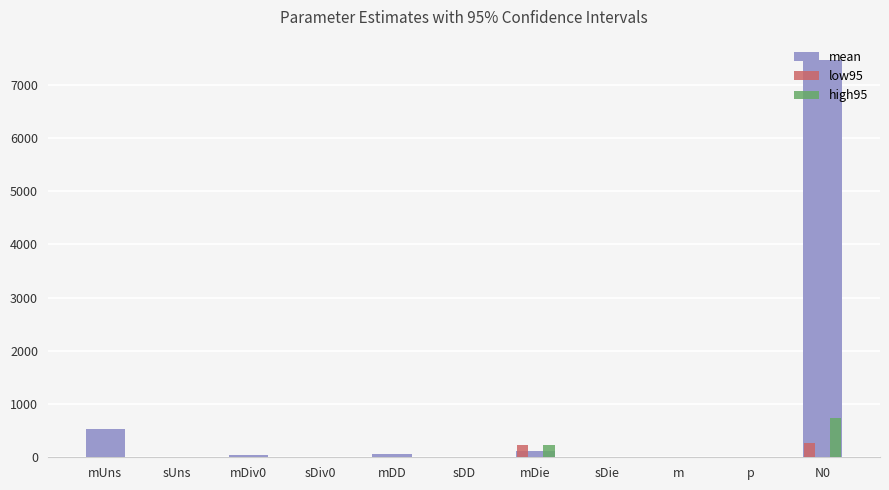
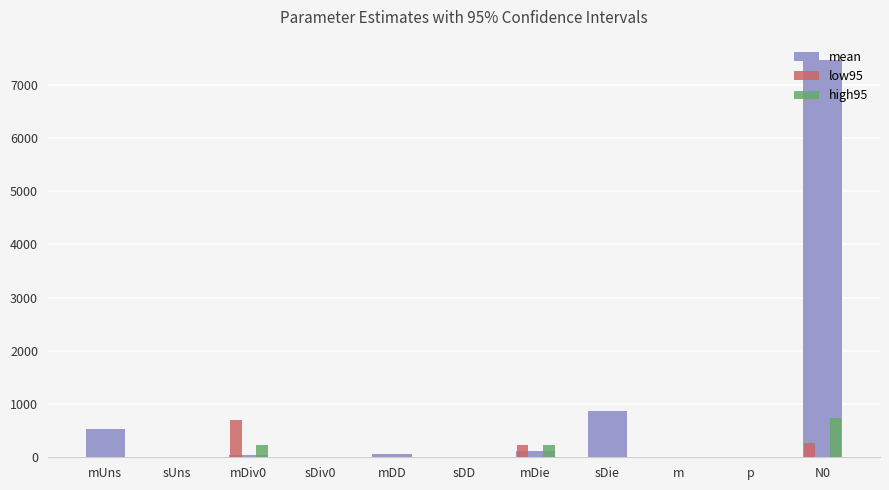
low95, mDiv0: 0 -> 700
high95, mDiv0: 0 -> 200
mean, sDie: 0 -> 900
